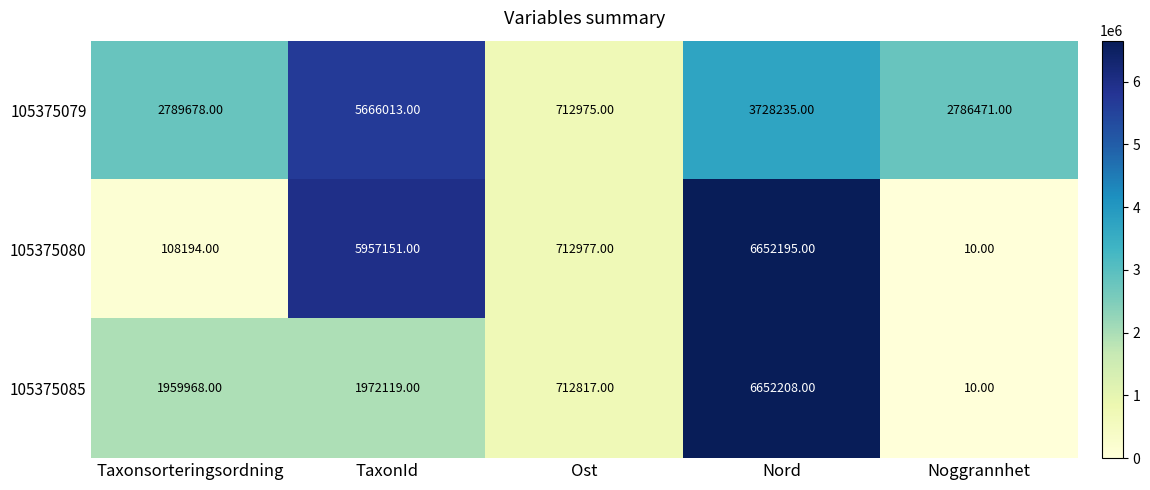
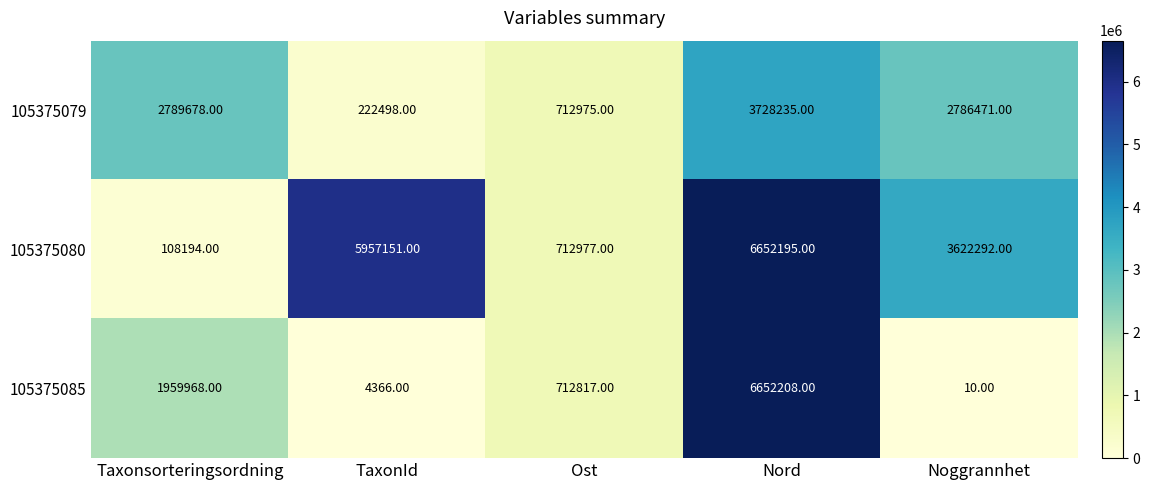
105375079, TaxonId: 5666013.00 -> 222498.00
105375080, Noggrannhet: 10.00 -> 3622292.00
105375085, TaxonId: 1972119.00 -> 4366.00
